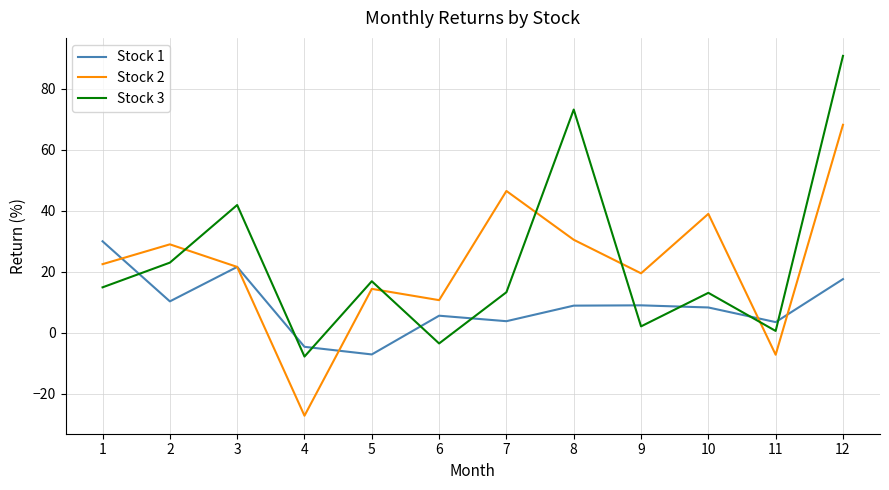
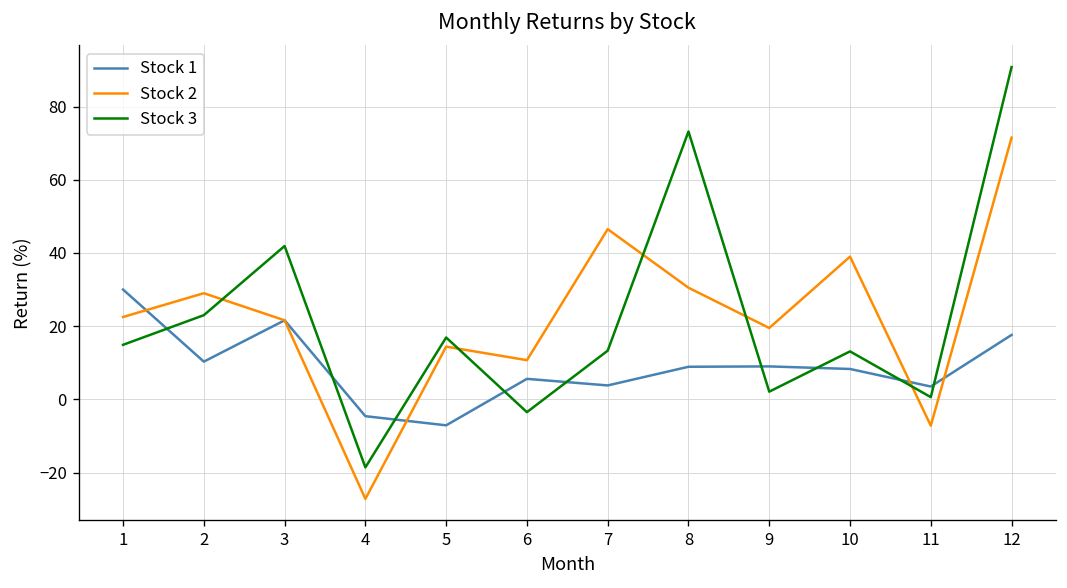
Stock 3, 4: -8 -> -19
Stock 2, 12: 68 -> 72
